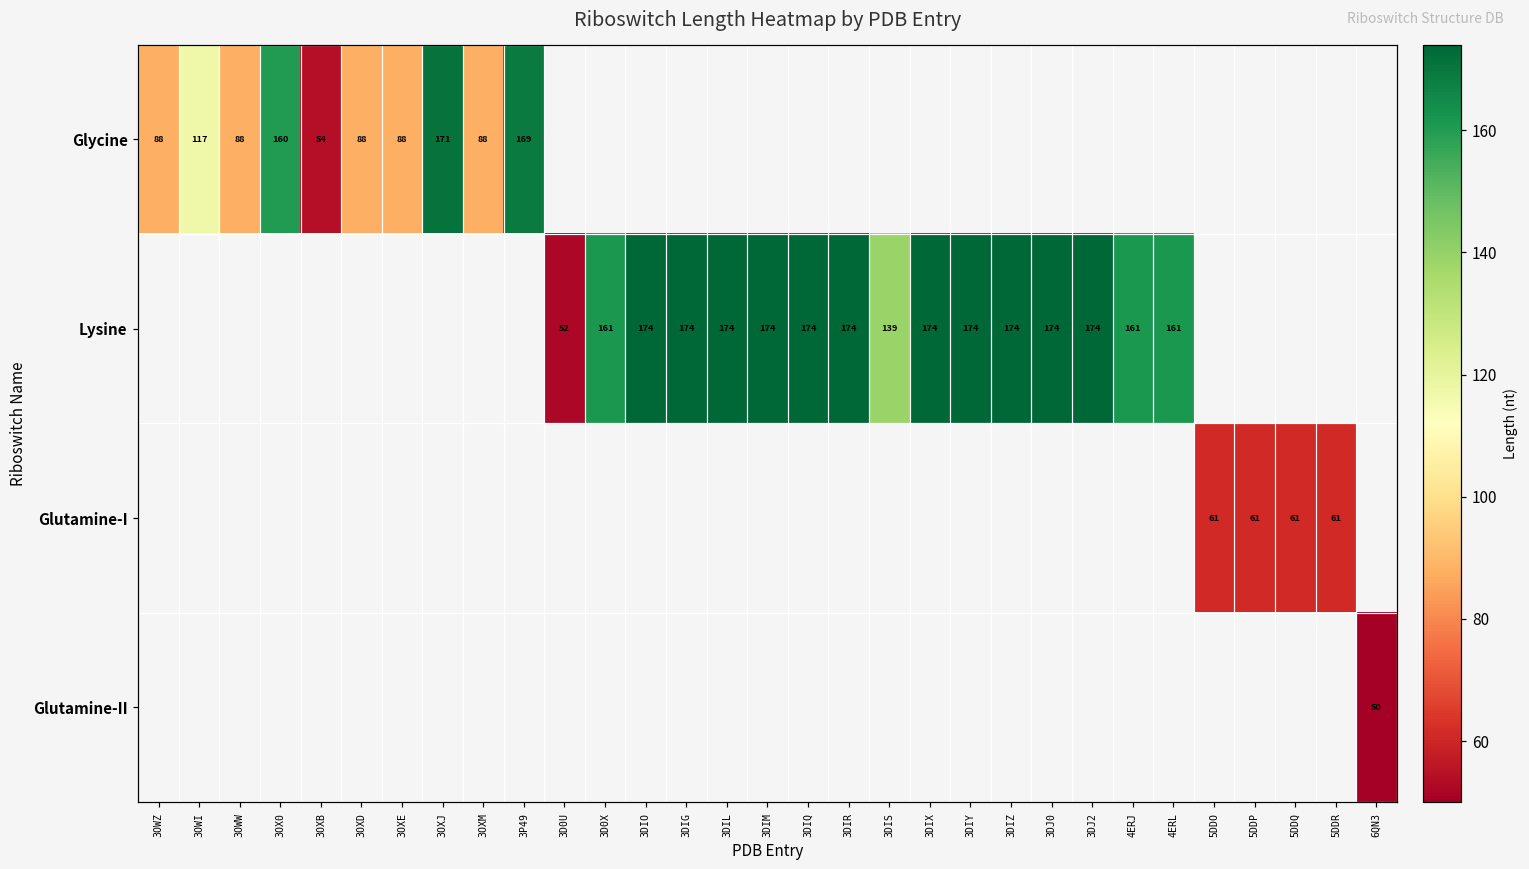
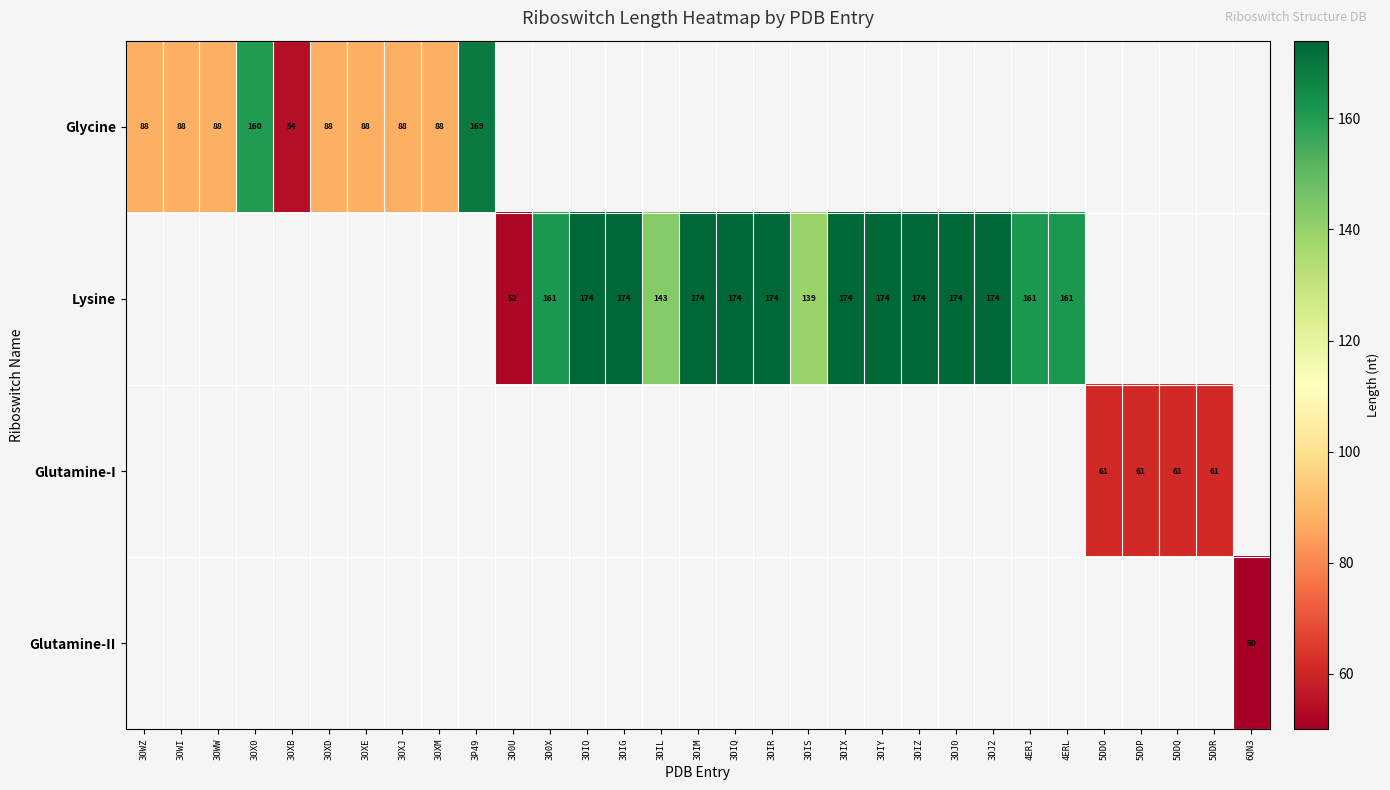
Glycine, 3OWI: 117 -> 88
Glycine, 3OXJ: 171 -> 88
Lysine, 3DIL: 174 -> 143
